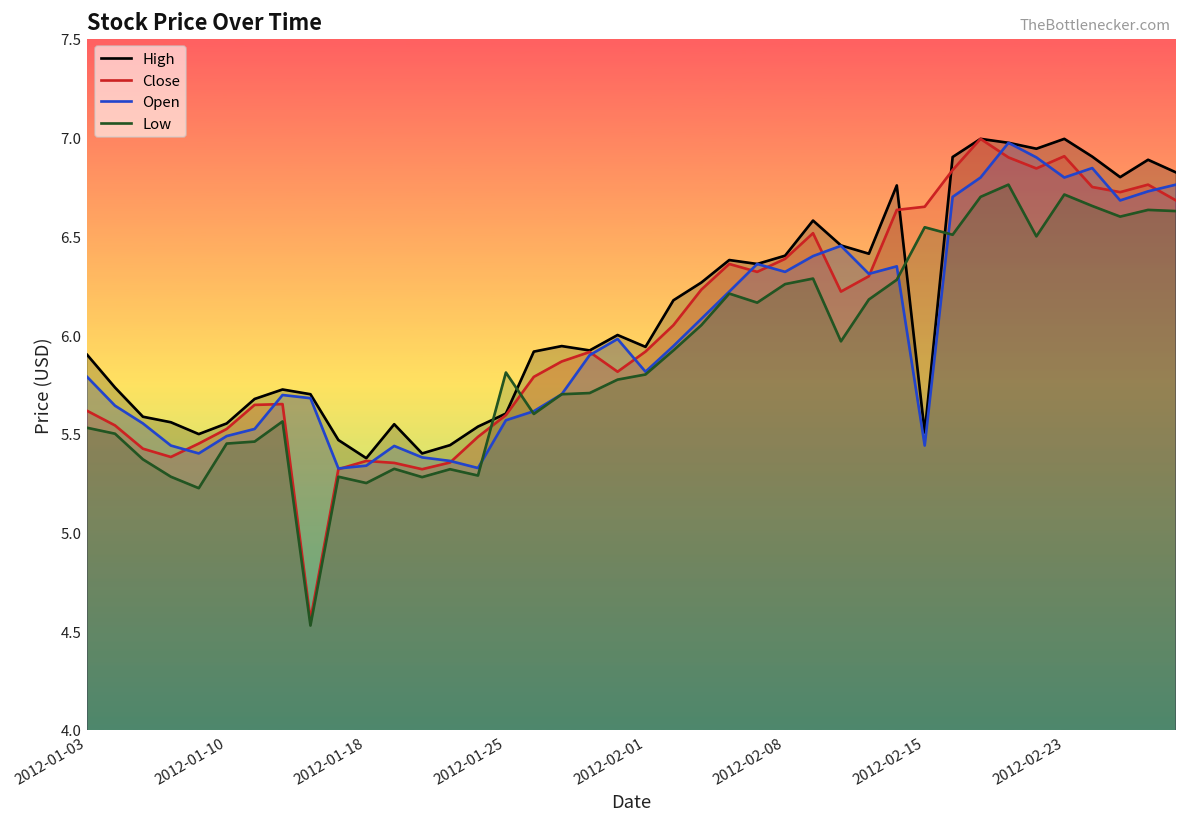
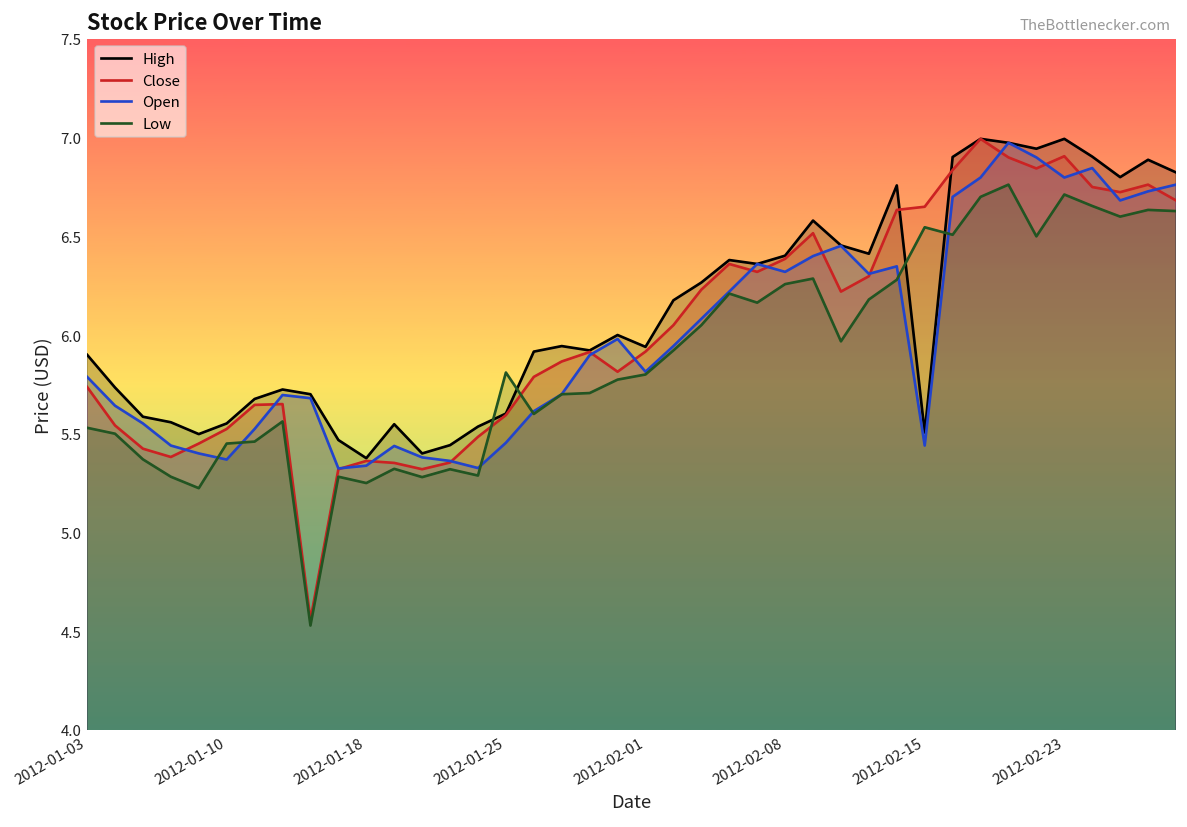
Close, 2012-01-03: 5.62 -> 5.74
Open, 2012-01-10: 5.49 -> 5.37
Open, 2012-01-25: 5.57 -> 5.45
